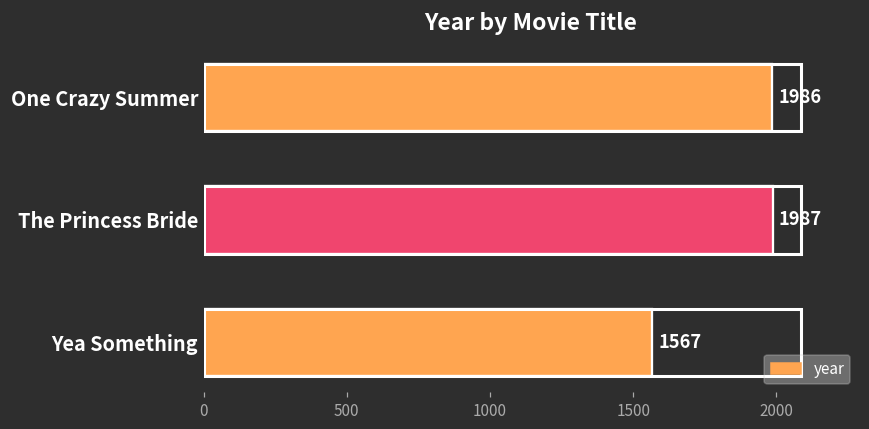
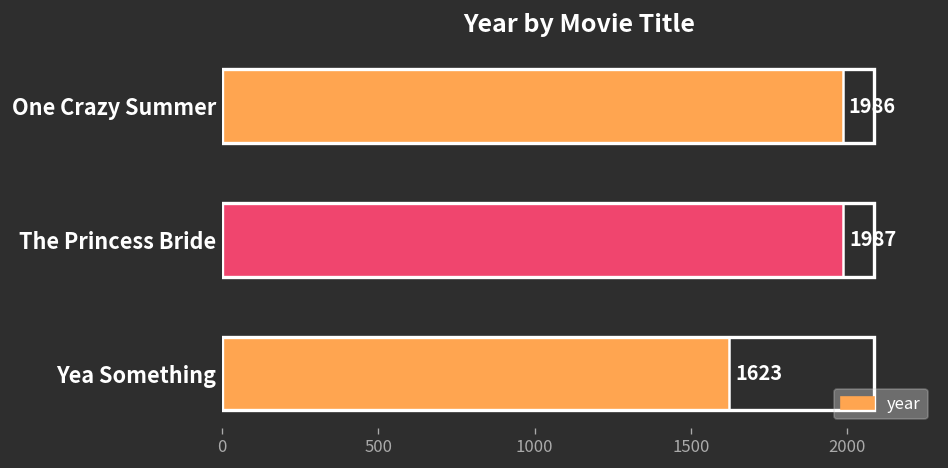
Yea Something: 1567 -> 1623
